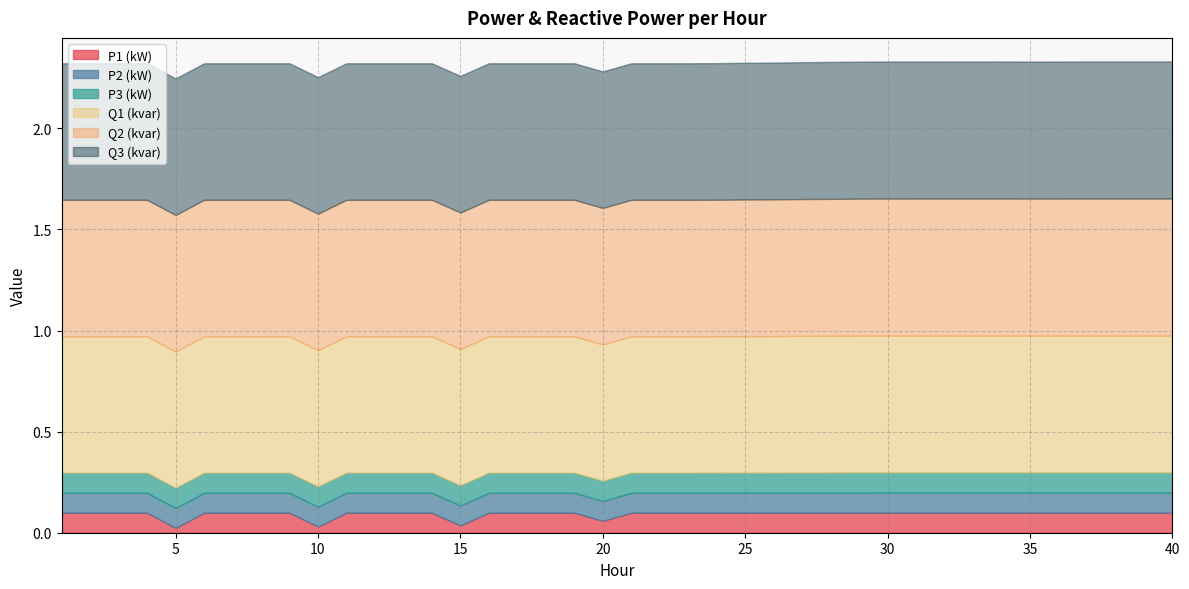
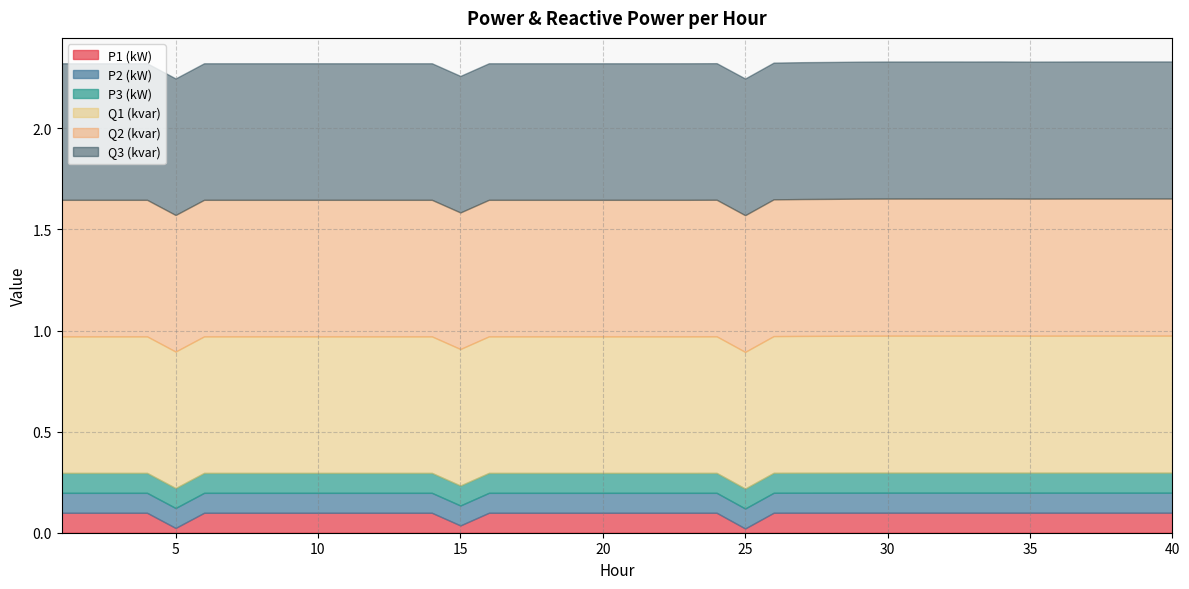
P1 (kW), 10: 0.03 -> 0.10
P1 (kW), 20: 0.06 -> 0.10
P1 (kW), 25: 0.10 -> 0.02
